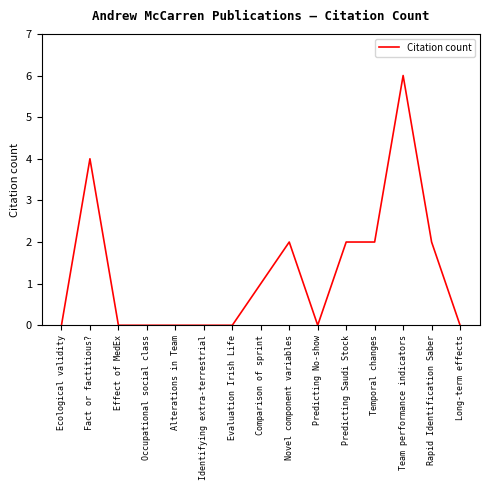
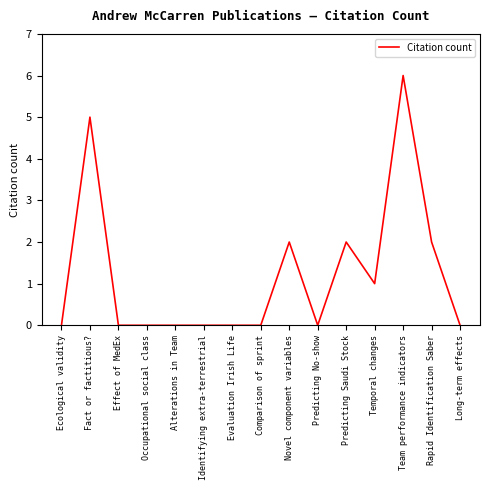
Fact or factitious?: 4 -> 5
Comparison of sprint: 1 -> 0
Temporal changes: 2 -> 1
